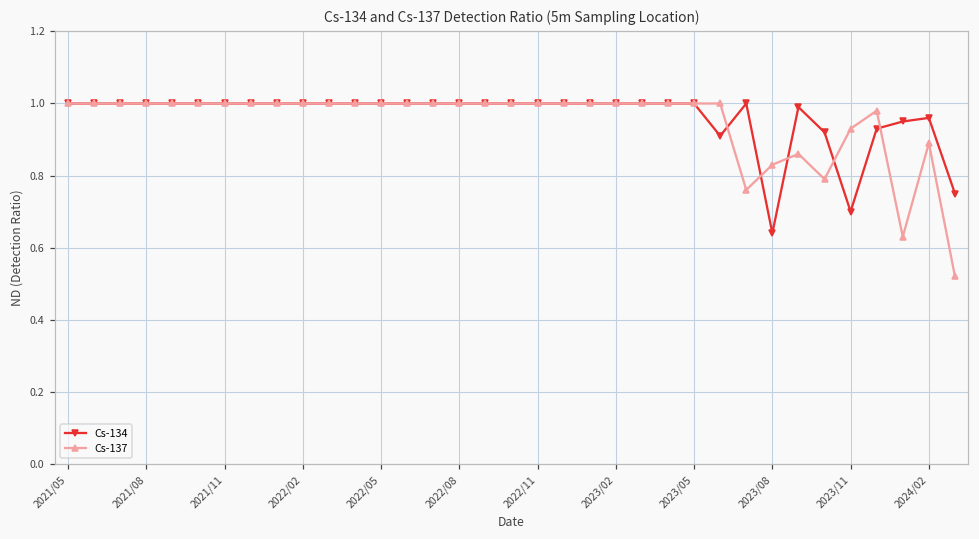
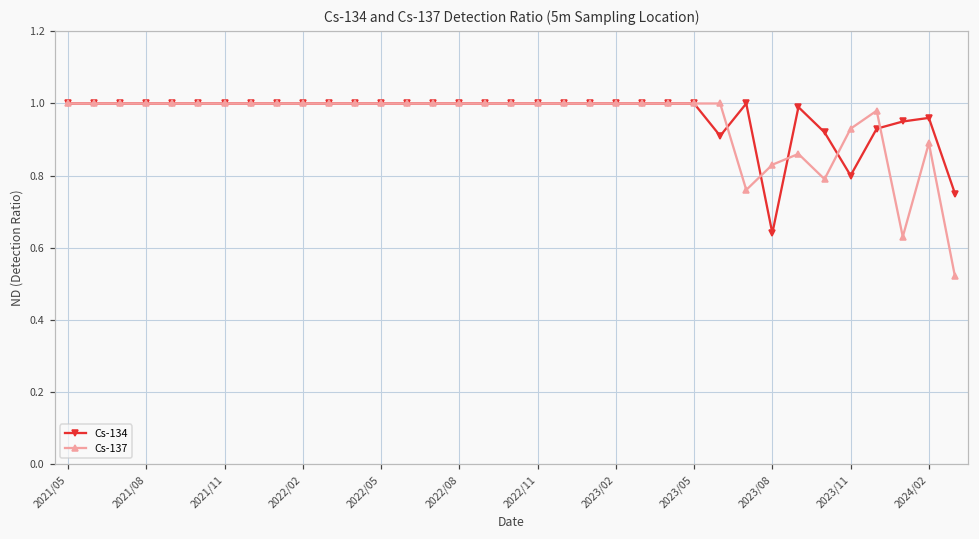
Cs-134, 2023/11: 0.7 -> 0.8
